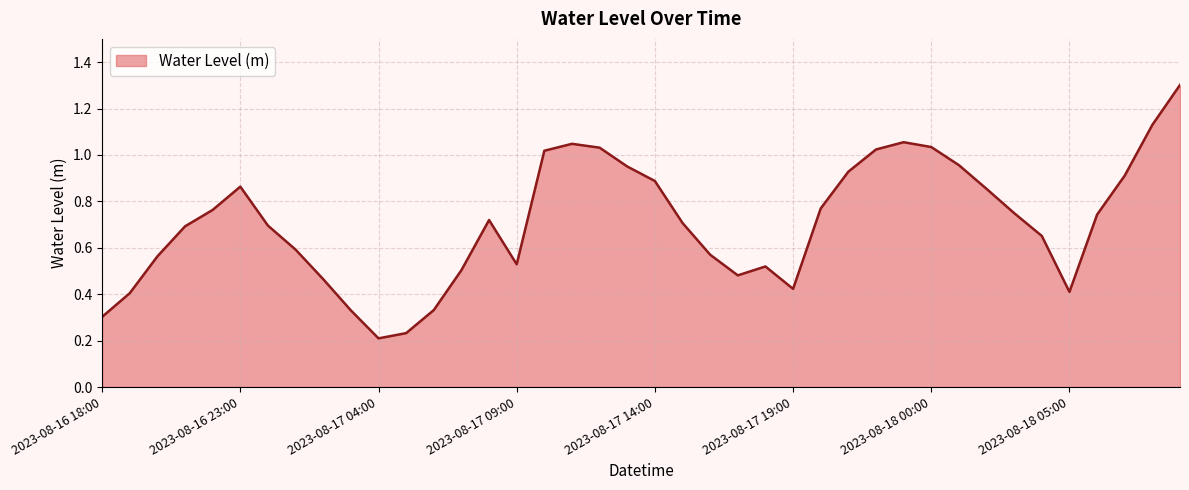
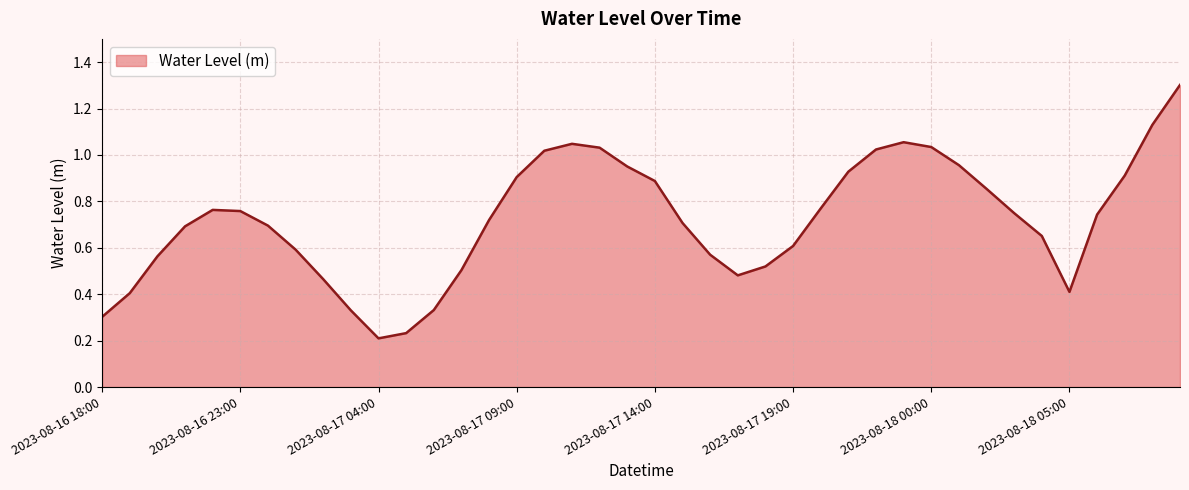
2023-08-16 23:00: 0.86 -> 0.76
2023-08-17 09:00: 0.53 -> 0.90
2023-08-17 19:00: 0.42 -> 0.61
